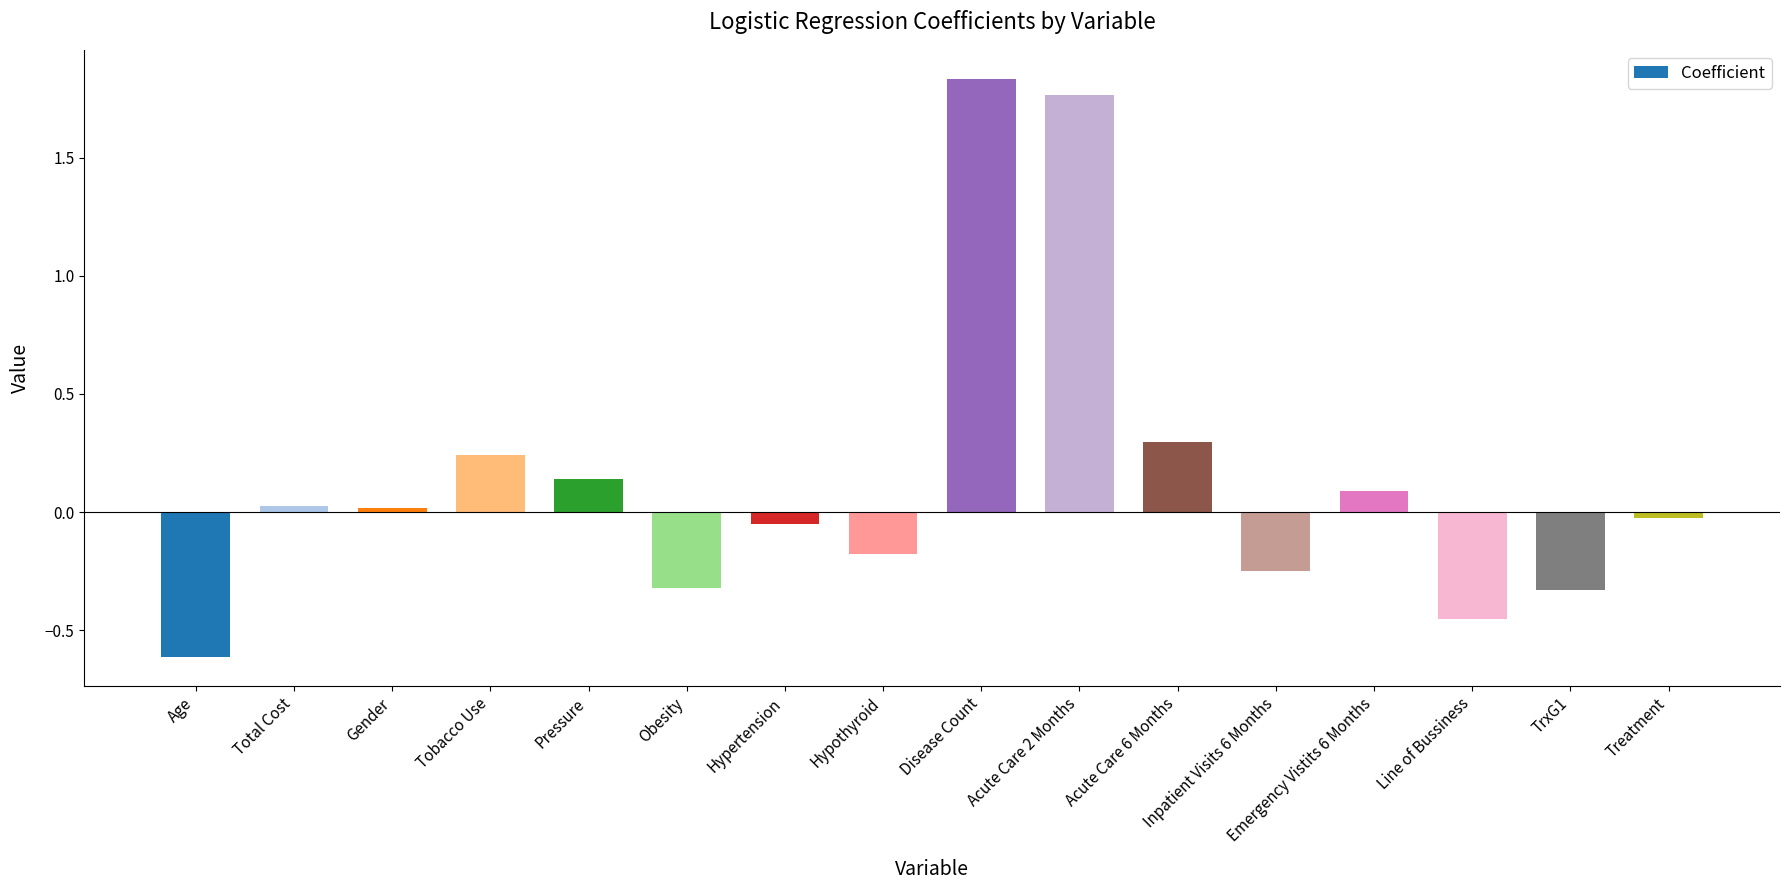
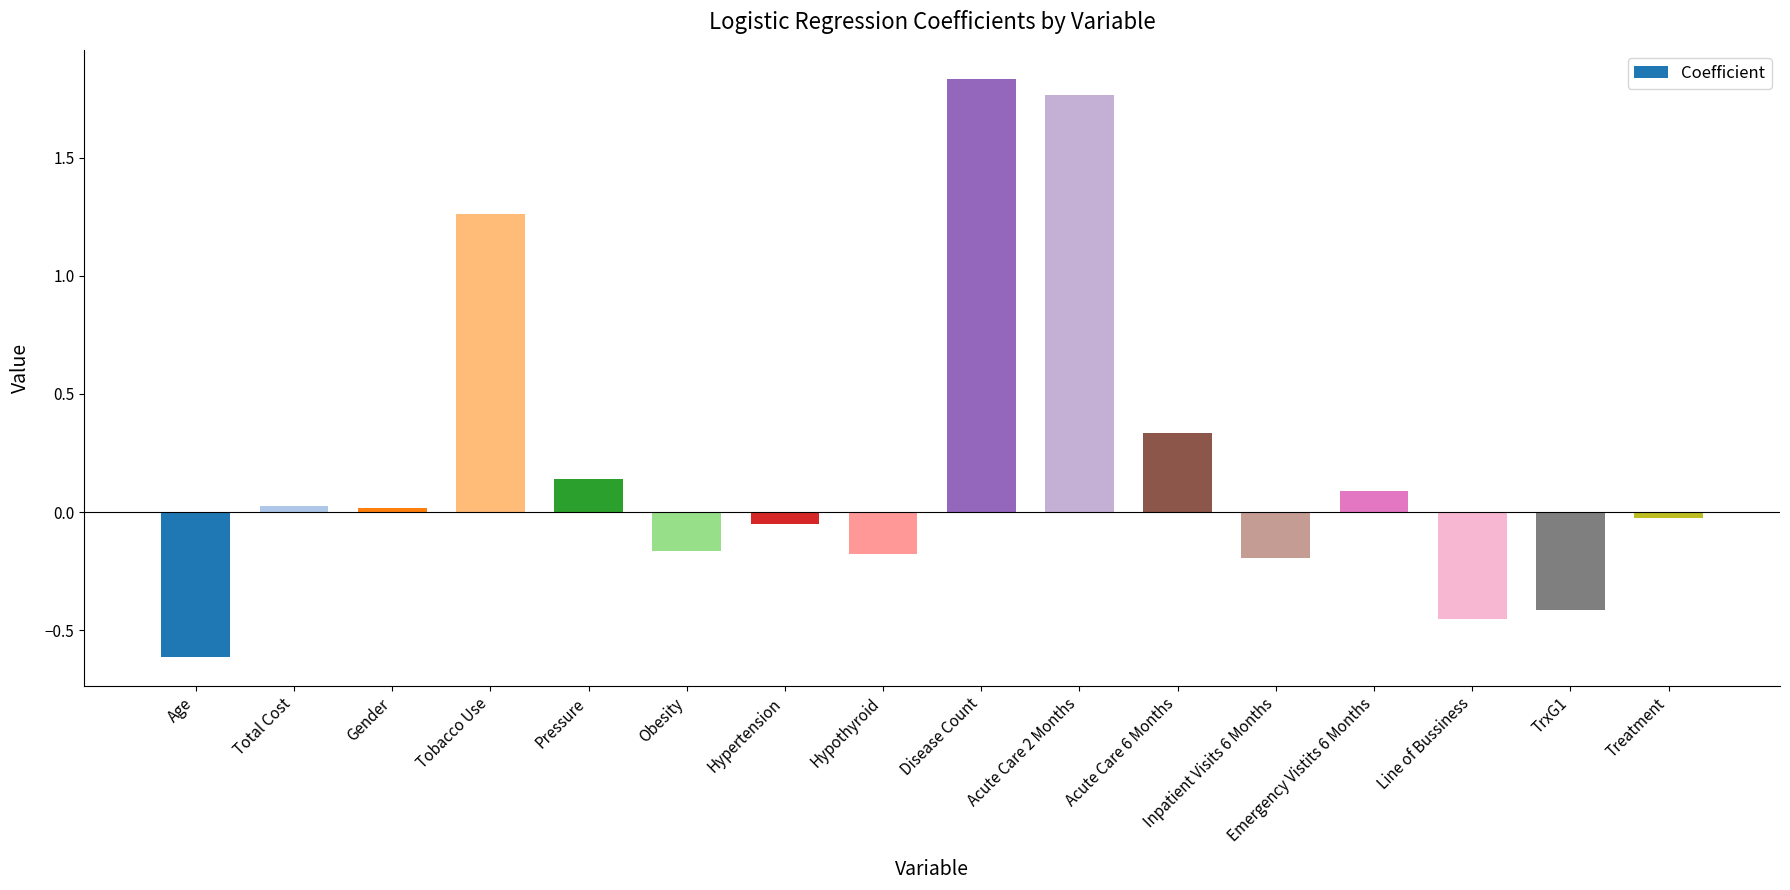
Tobacco Use: 0.24 -> 1.26
Obesity: -0.32 -> -0.16
Acute Care 6 Months: 0.30 -> 0.34
Inpatient Visits 6 Months: -0.25 -> -0.20
TrxG1: -0.33 -> -0.42
